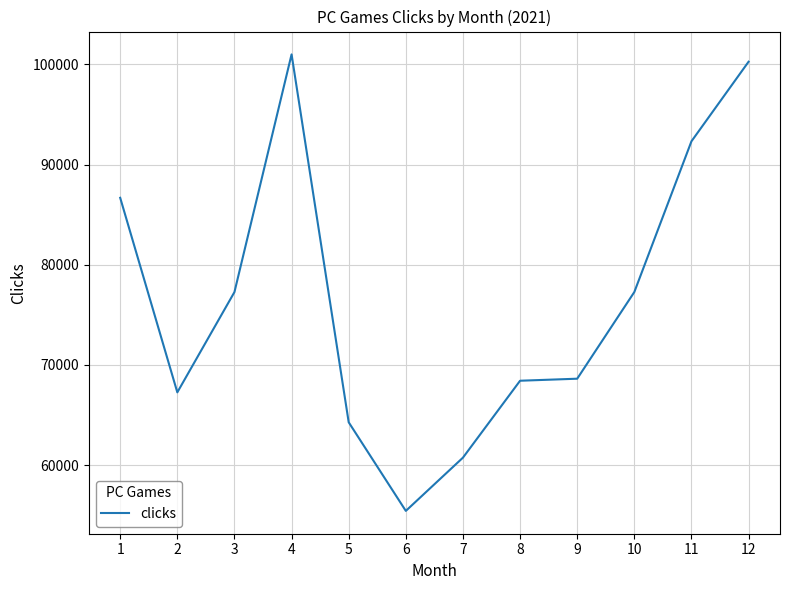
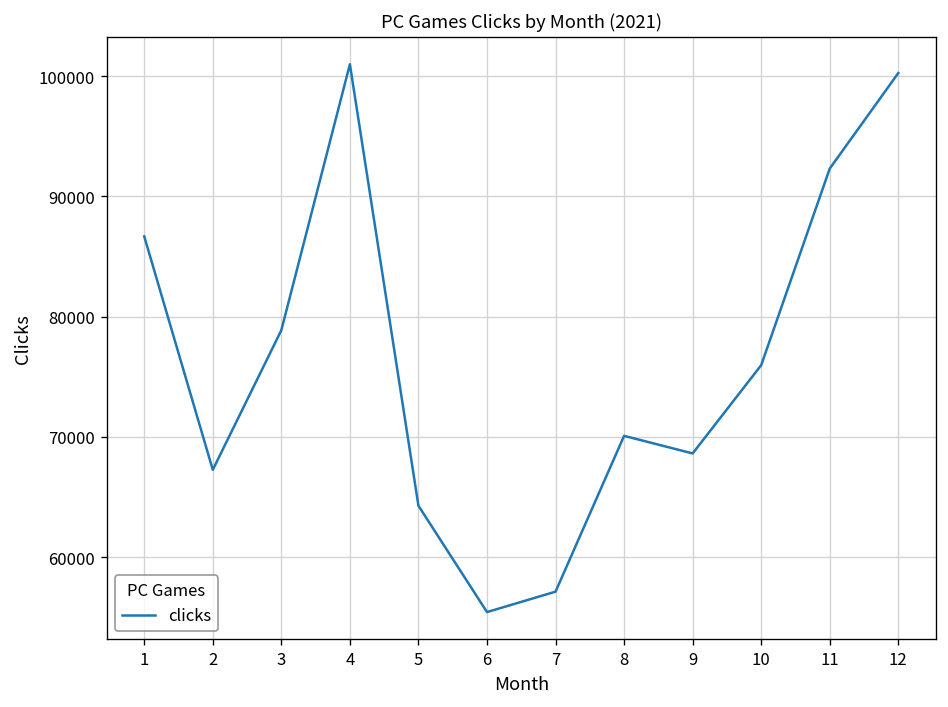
3: 77300 -> 78900
7: 60800 -> 57100
8: 68400 -> 70100
10: 77300 -> 76000
